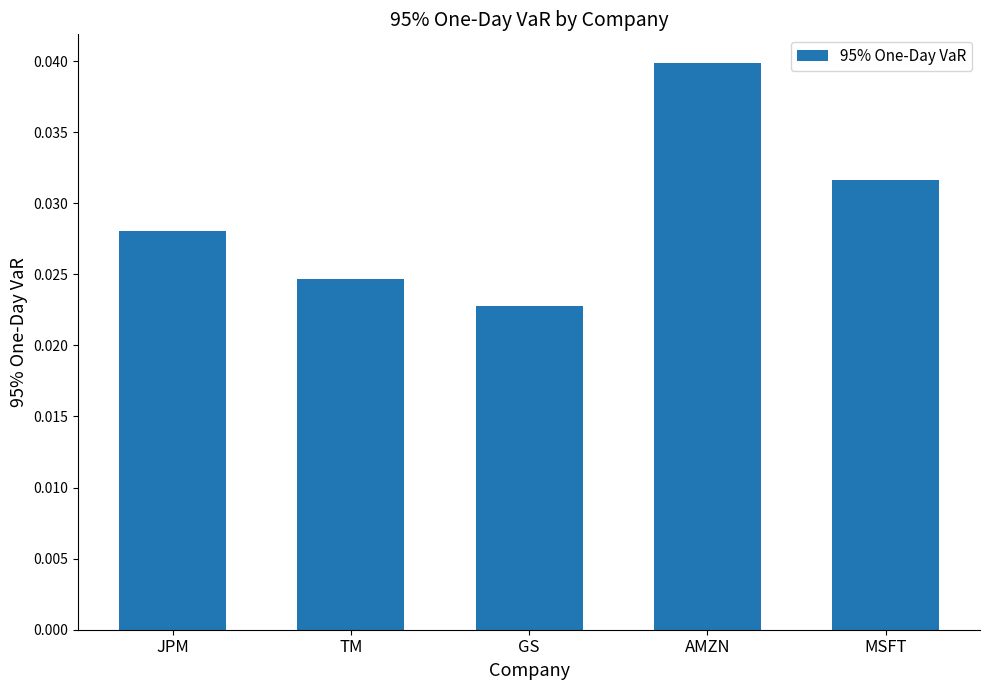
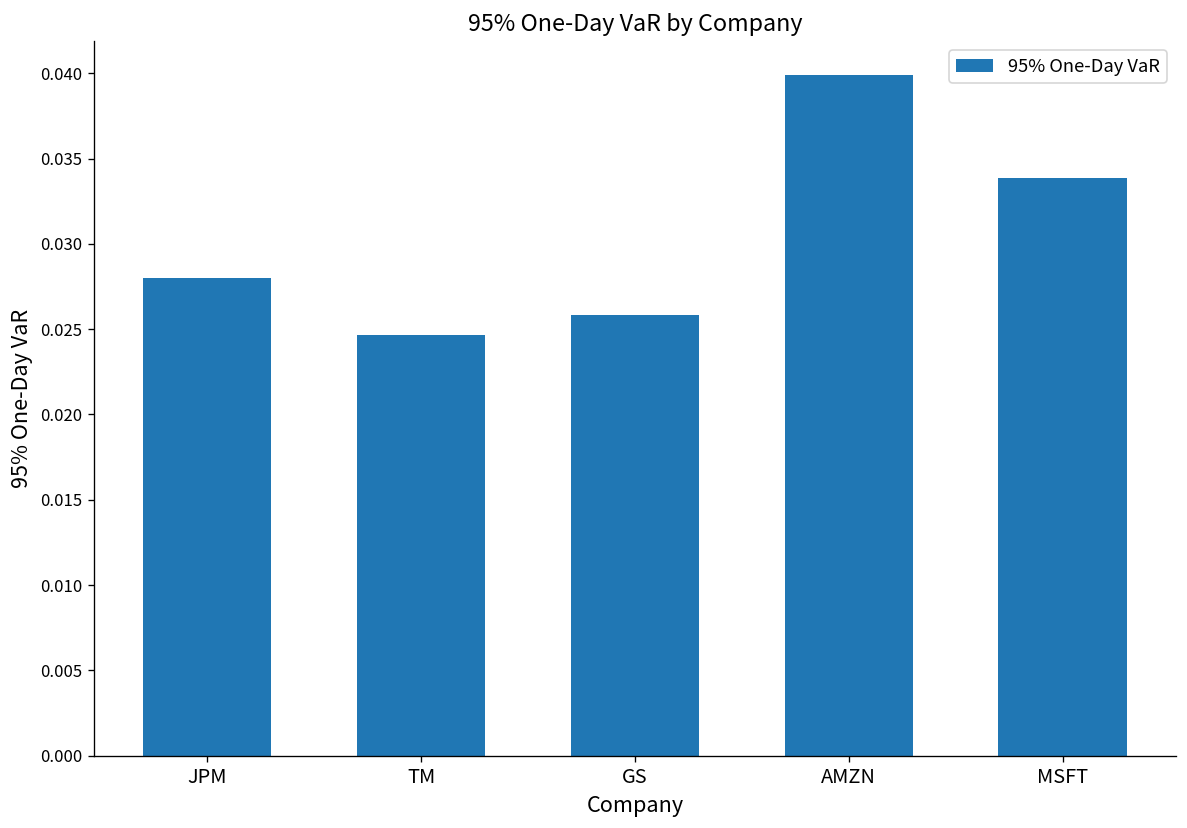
GS: 0.0228 -> 0.0258
MSFT: 0.0317 -> 0.0339
